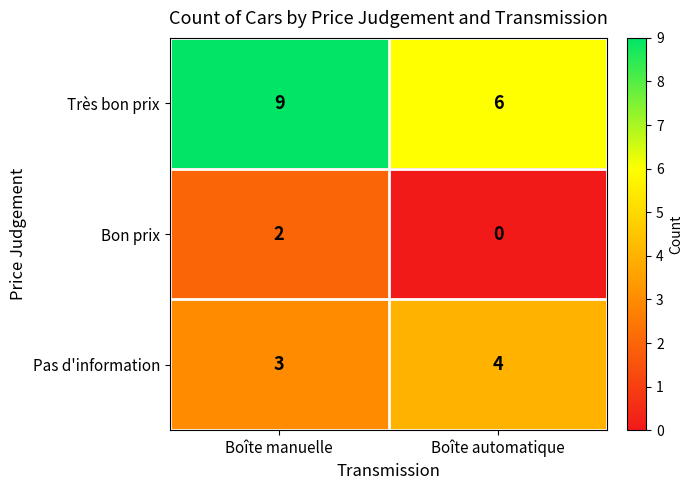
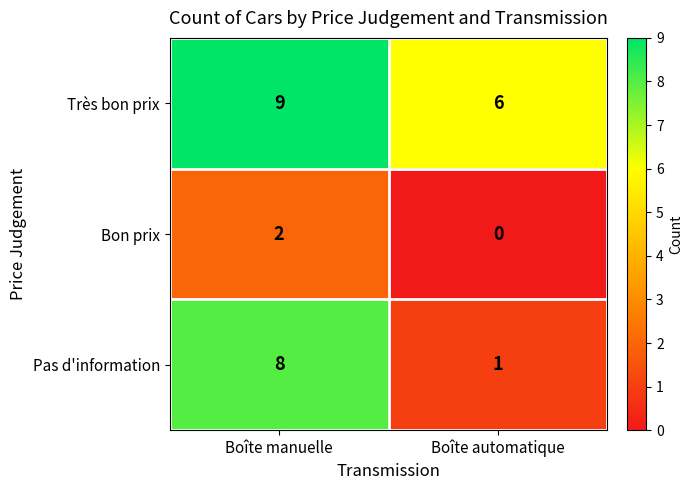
Pas d'information, Boîte manuelle: 3 -> 8
Pas d'information, Boîte automatique: 4 -> 1
